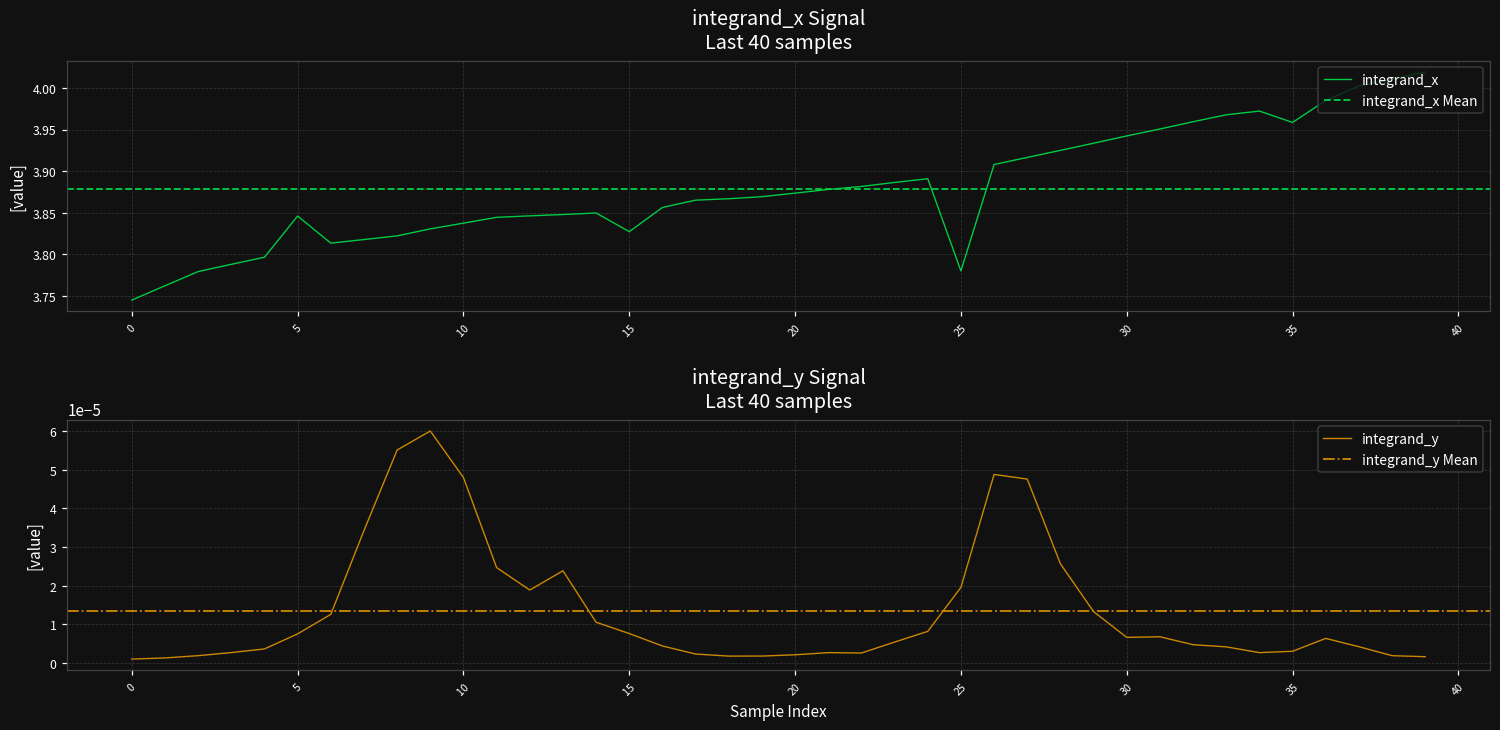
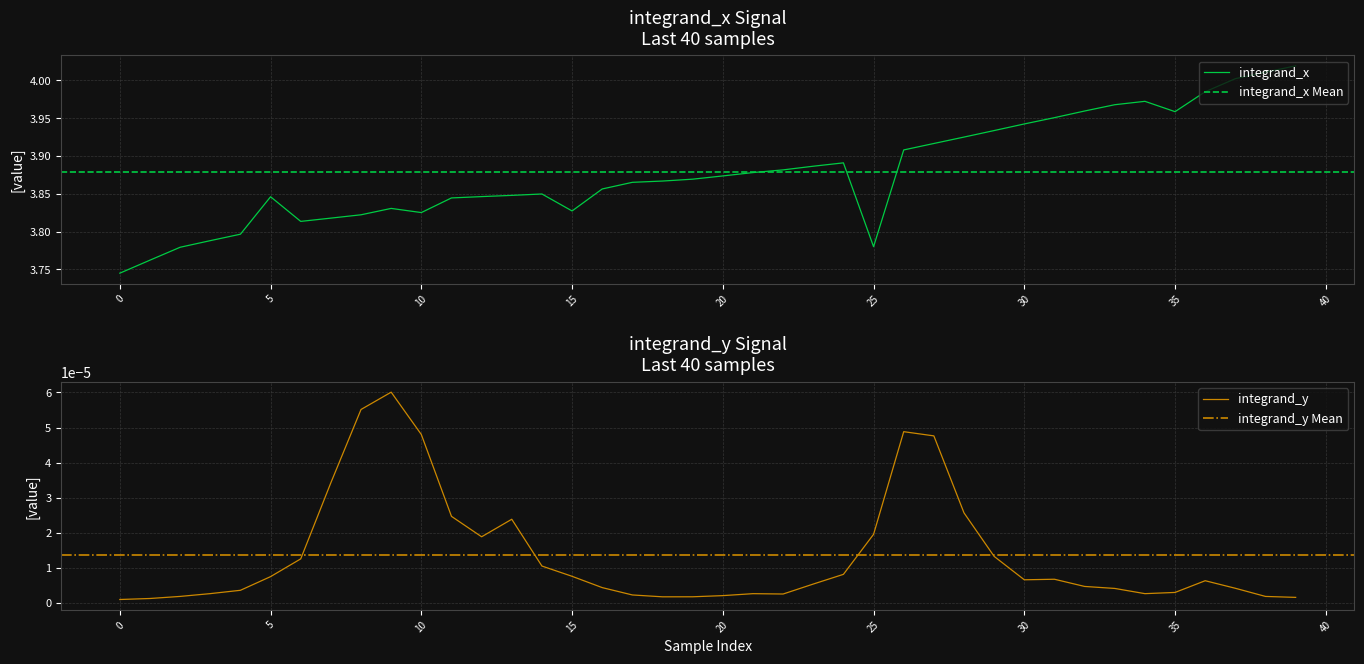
integrand_x Signal Last 40 samples, 10: 3.84 -> 3.83
